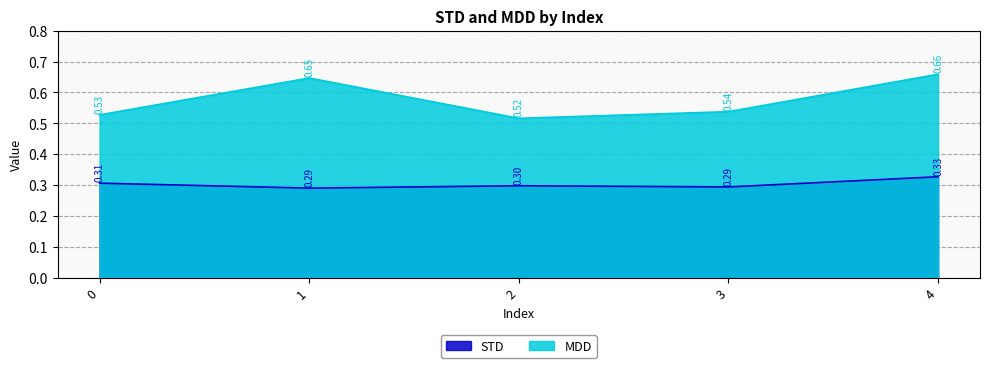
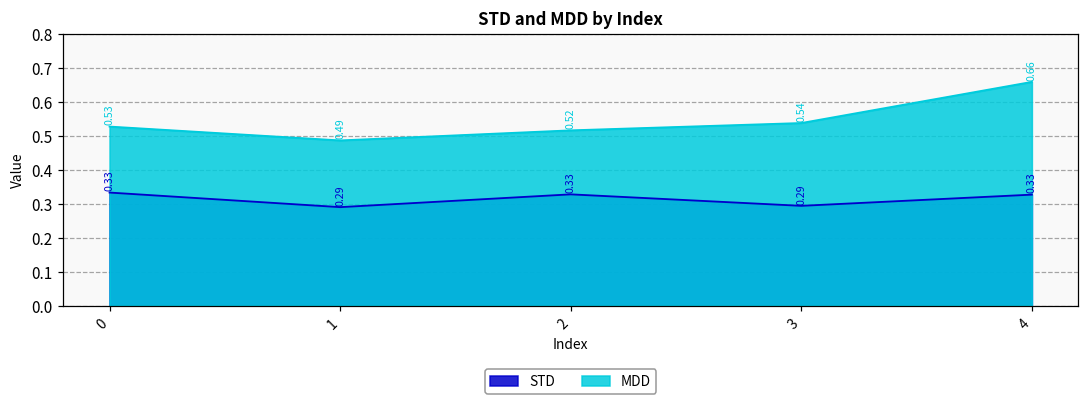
STD, 0: 0.31 -> 0.33
MDD, 1: 0.65 -> 0.49
STD, 2: 0.30 -> 0.33
